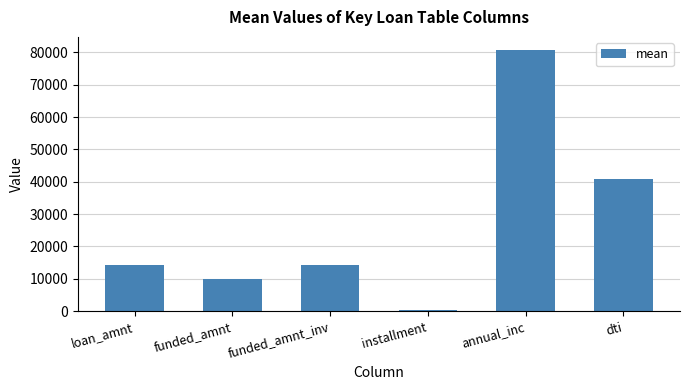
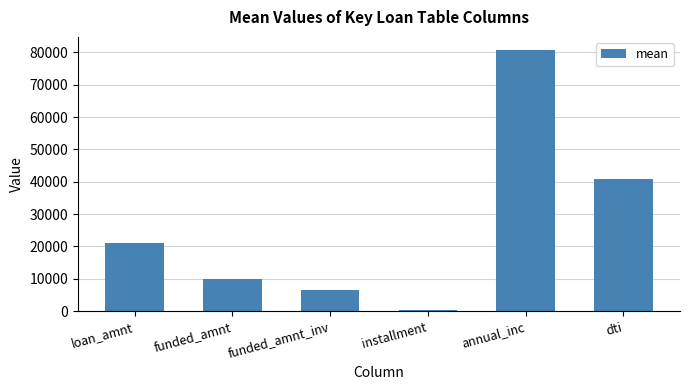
loan_amnt: 14000 -> 21000
funded_amnt_inv: 14000 -> 6000
